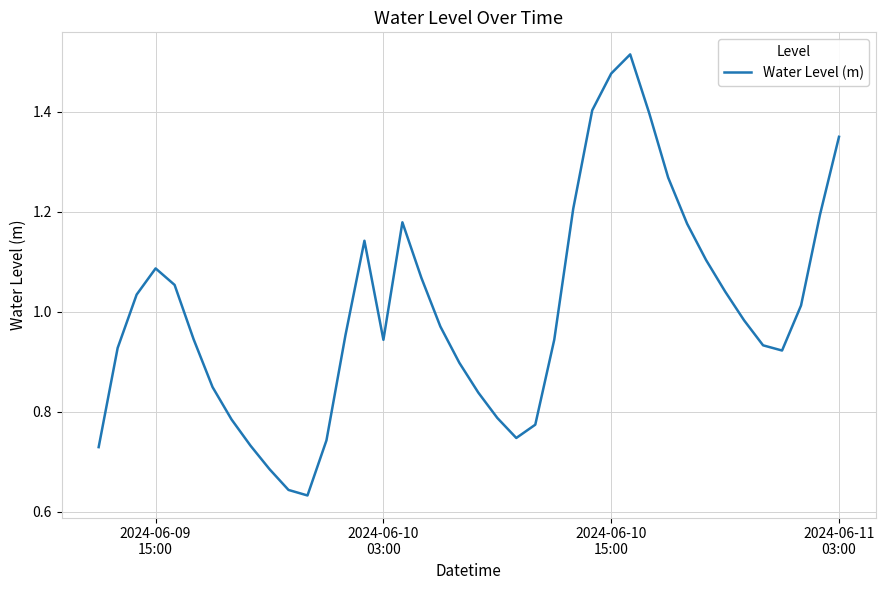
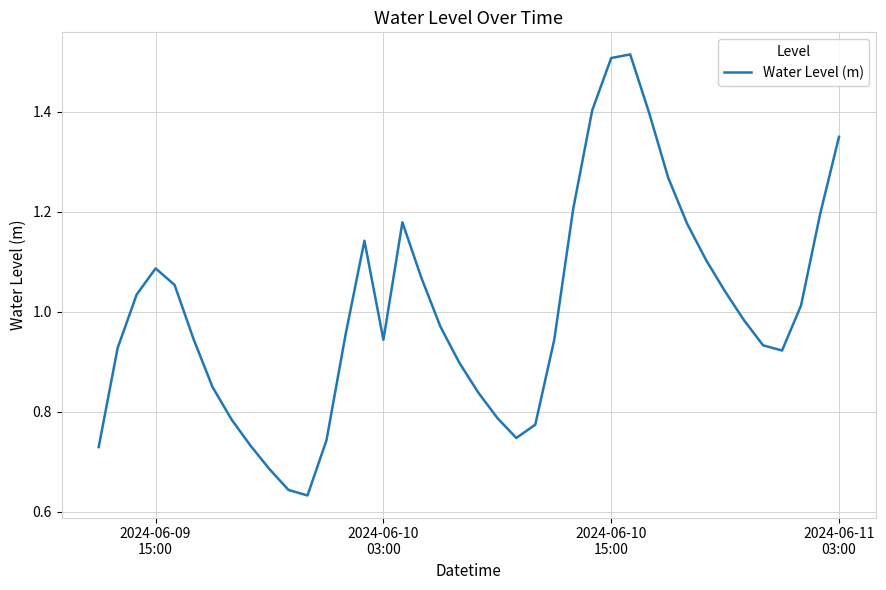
2024-06-10 15:00: 1.48 -> 1.51
